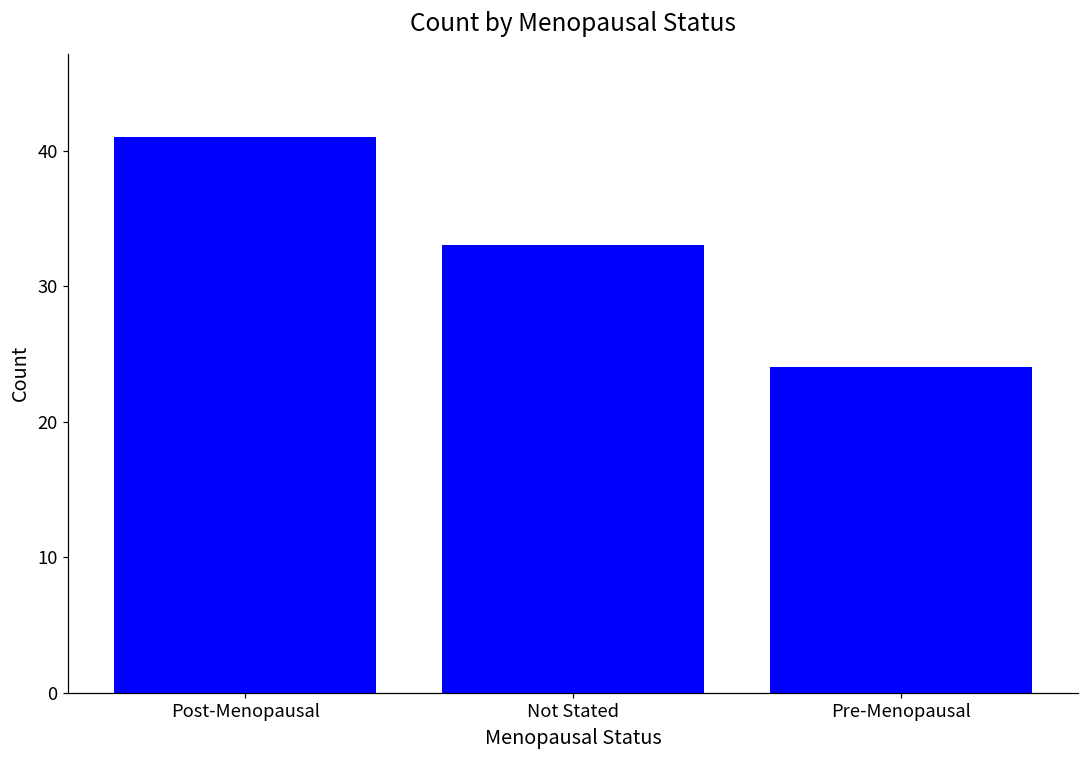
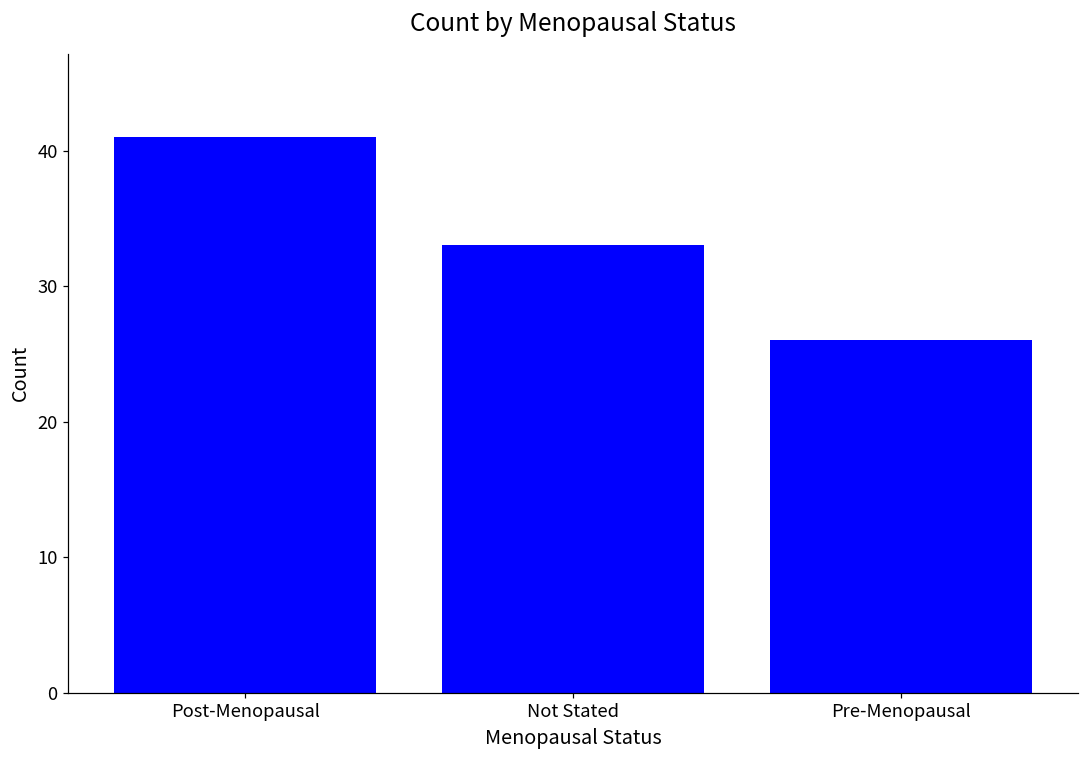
Pre-Menopausal: 24 -> 26
